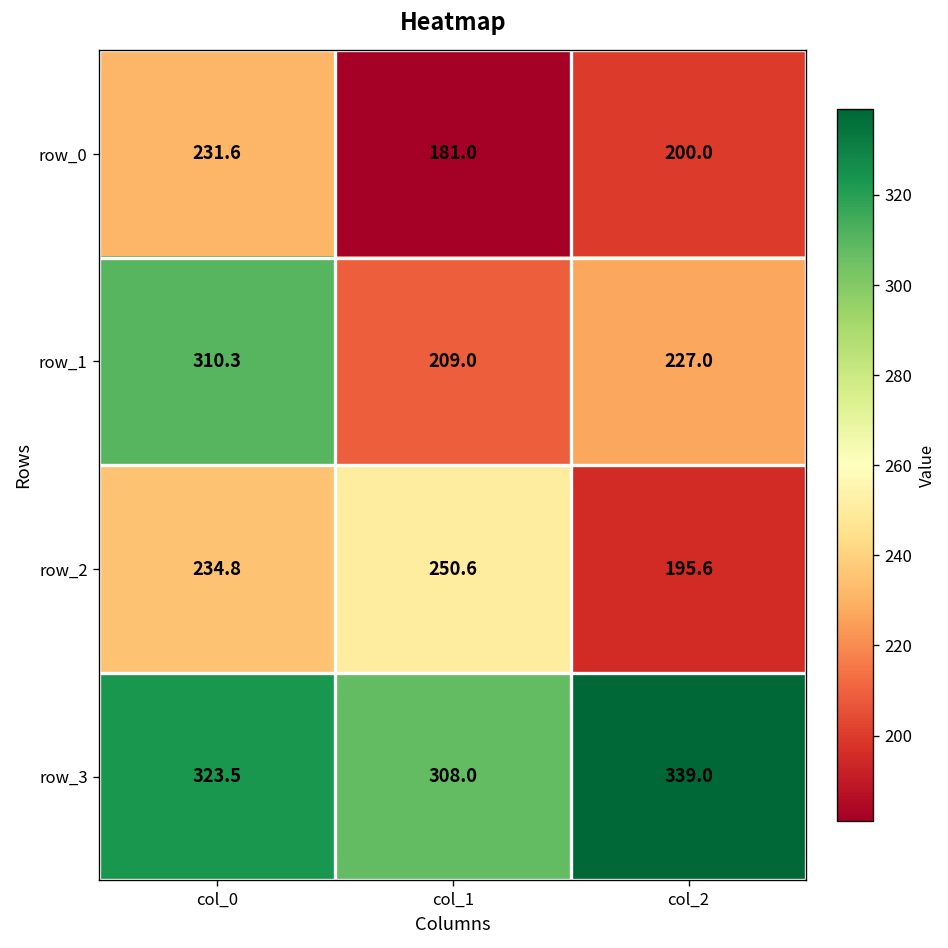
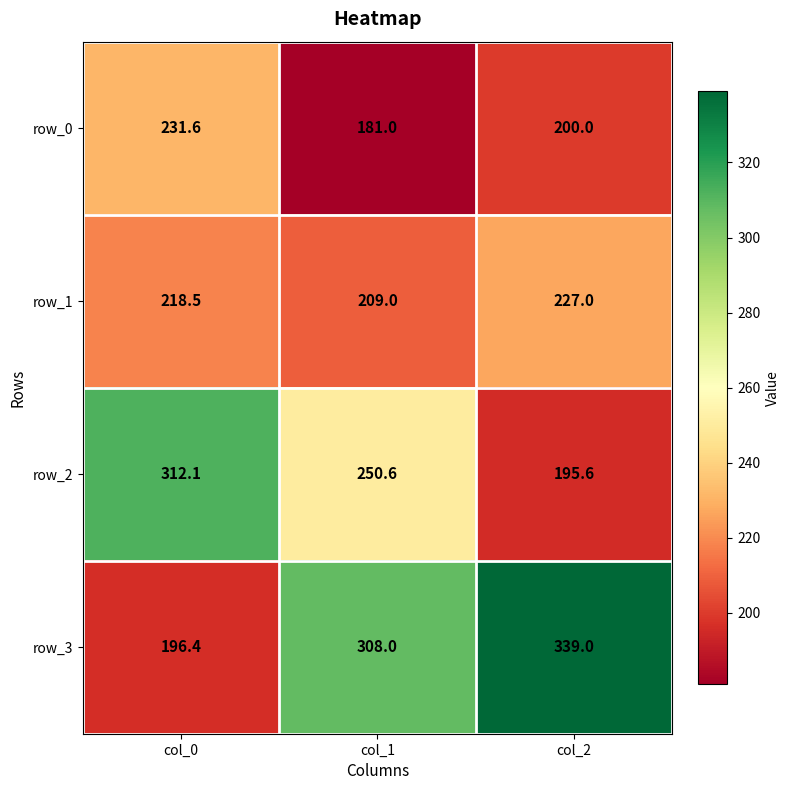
row_1, col_0: 310.3 -> 218.5
row_2, col_0: 234.8 -> 312.1
row_3, col_0: 323.5 -> 196.4
